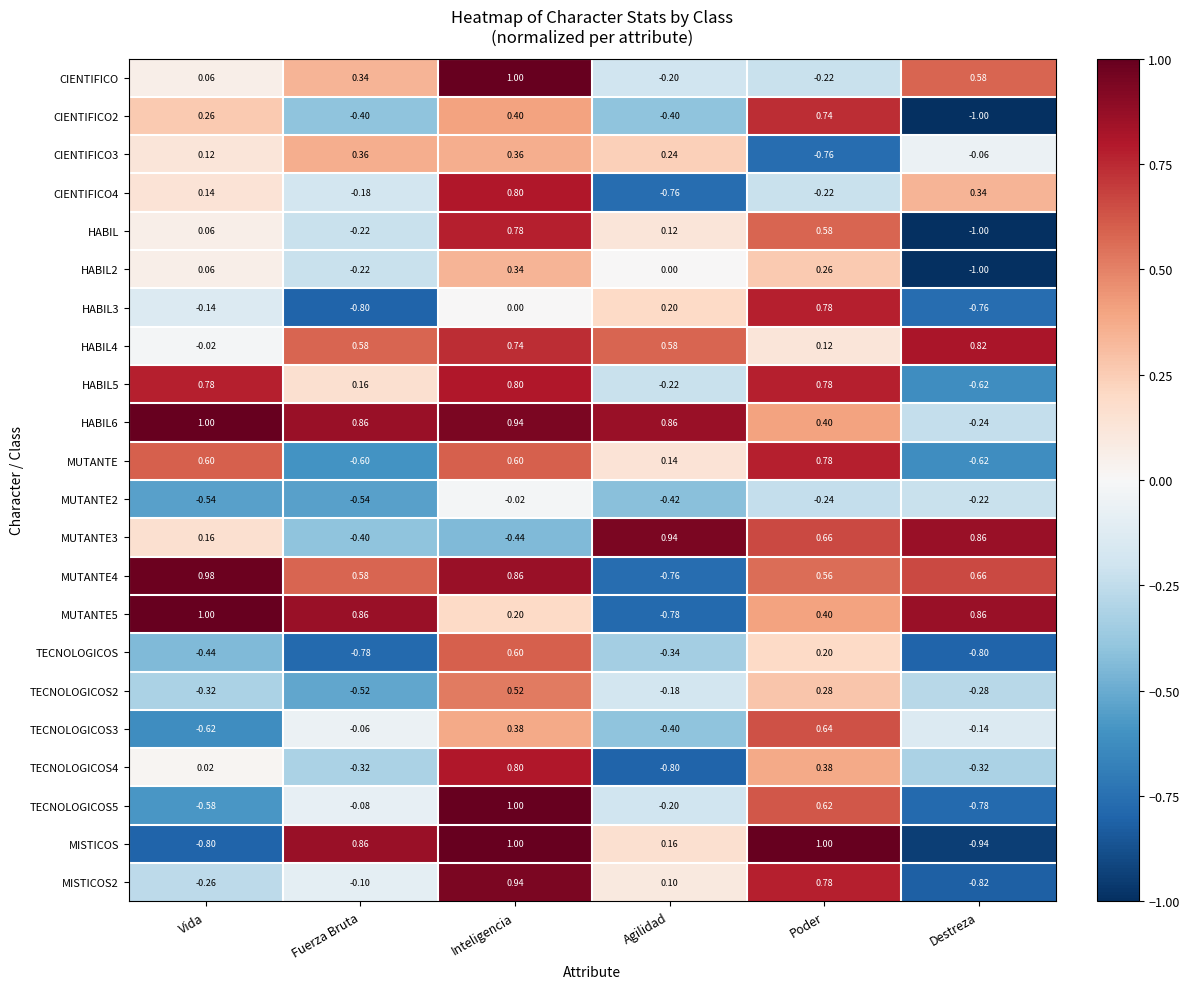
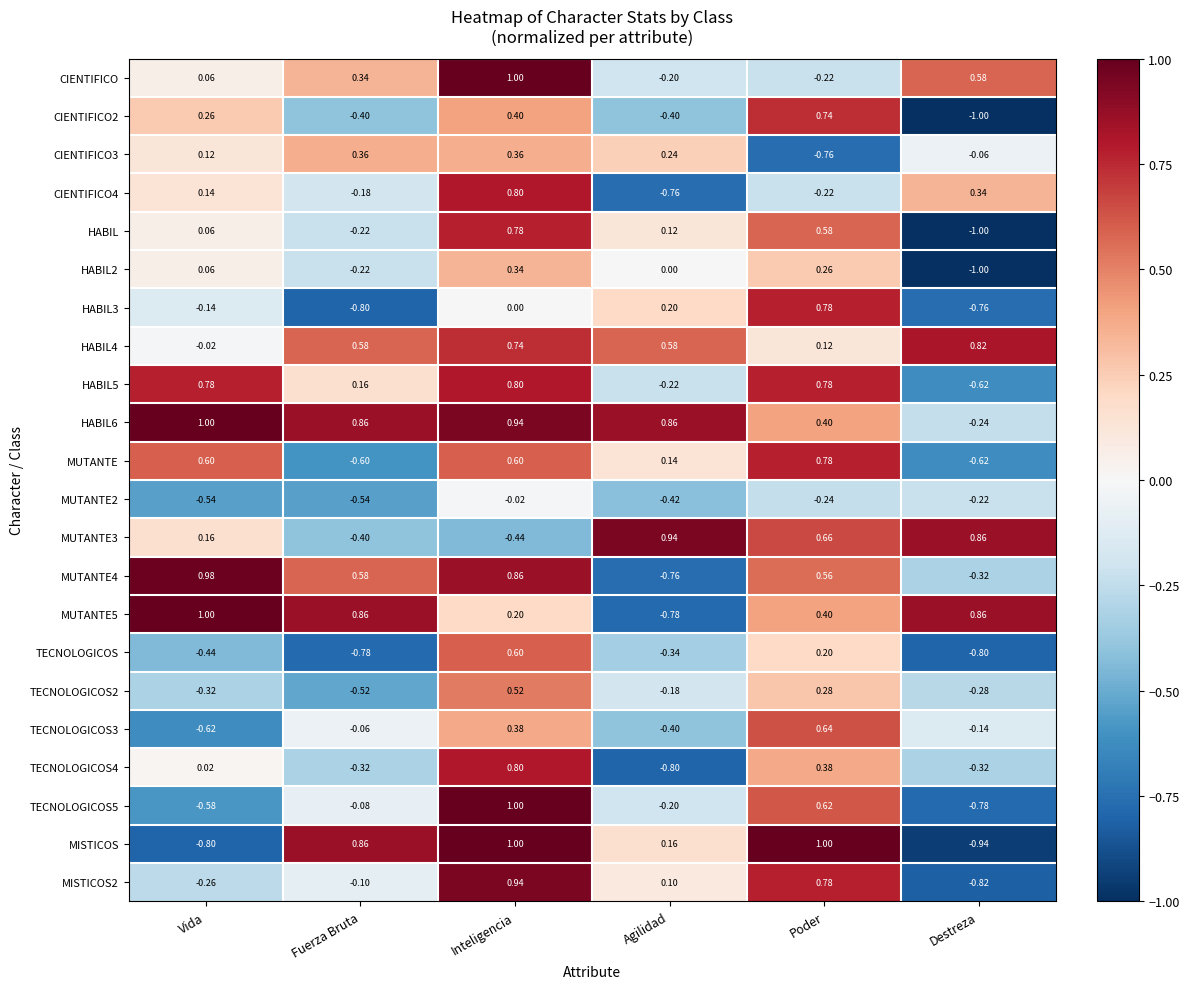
MUTANTE4, Destreza: 0.66 -> -0.32
